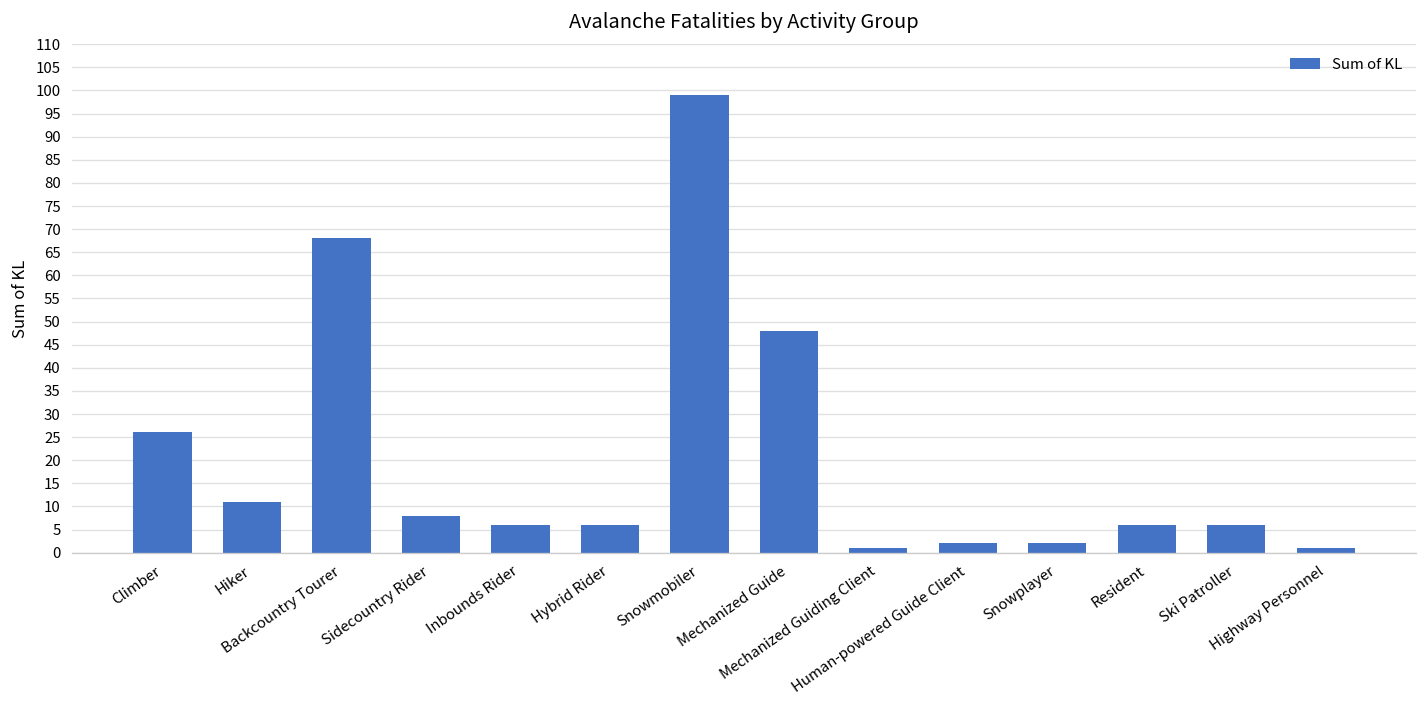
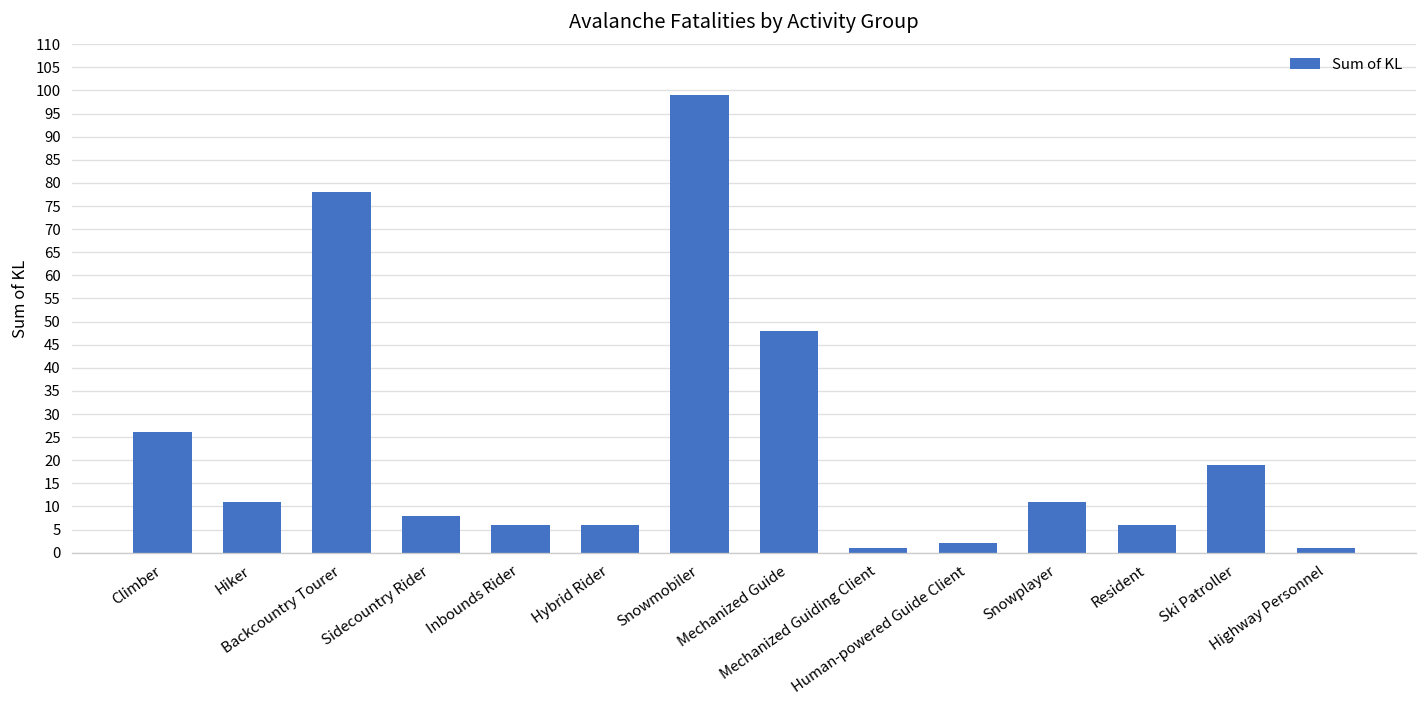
Backcountry Tourer: 68 -> 78
Snowplayer: 2 -> 11
Ski Patroller: 6 -> 19
